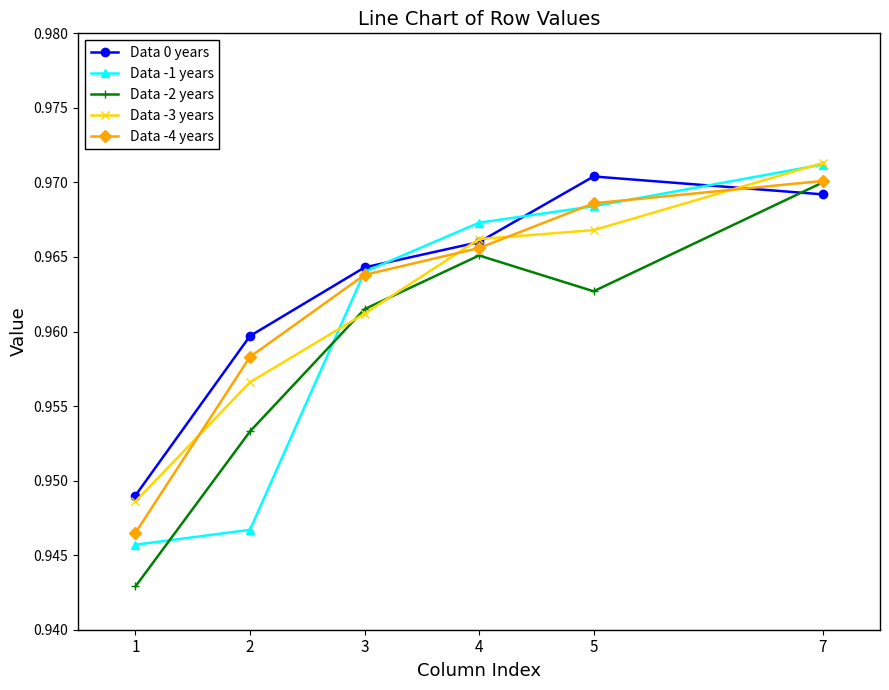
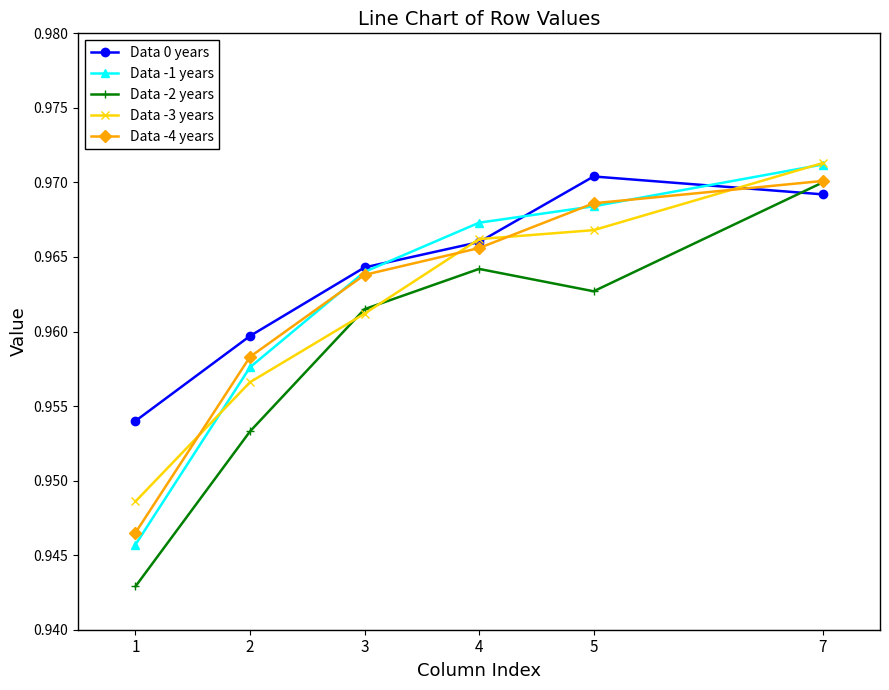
Data 0 years, 1: 0.949 -> 0.954
Data -1 years, 2: 0.9467 -> 0.9576
Data -2 years, 4: 0.9651 -> 0.9642
